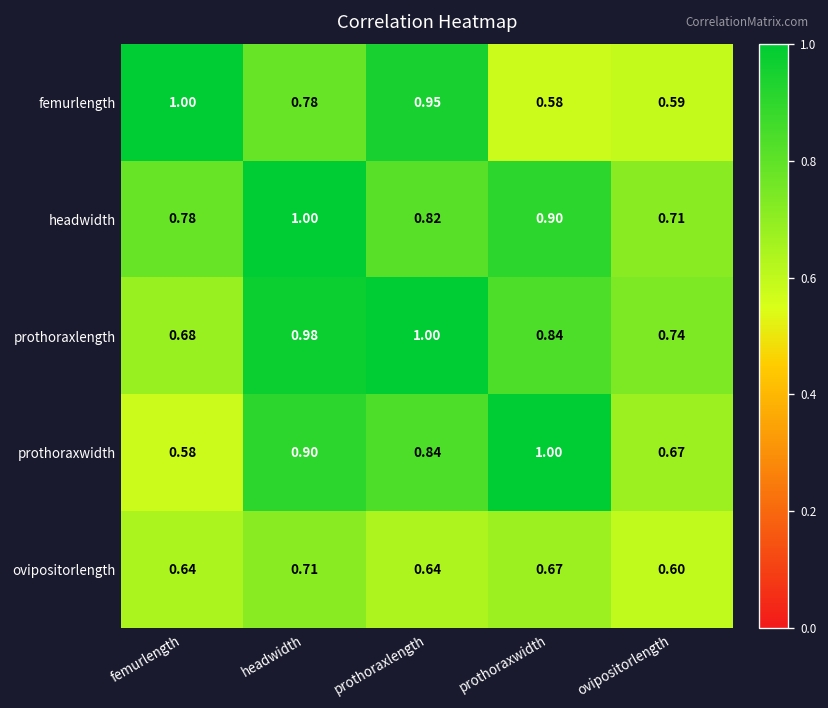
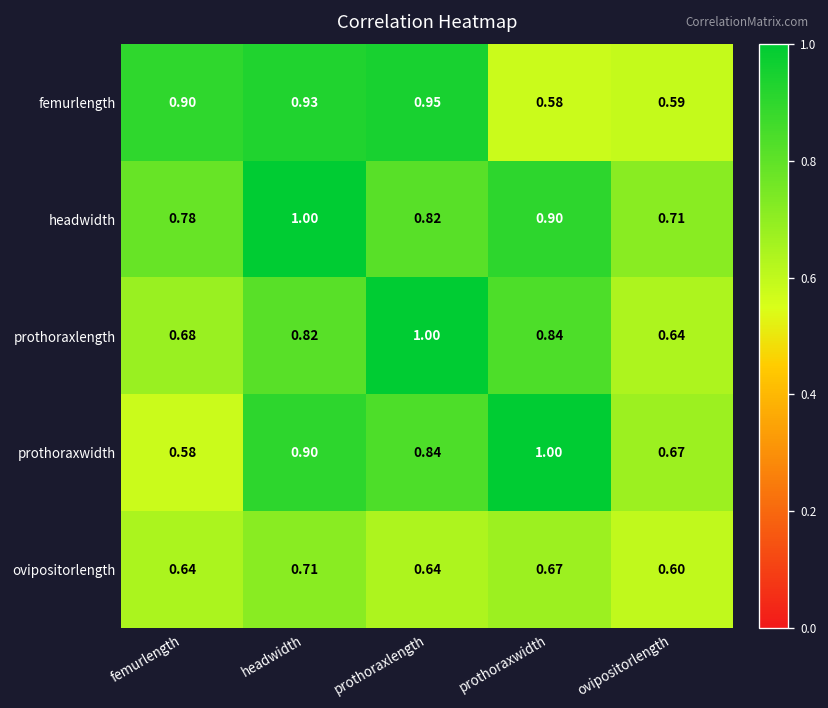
femurlength, femurlength: 1.00 -> 0.90
femurlength, headwidth: 0.78 -> 0.93
prothoraxlength, headwidth: 0.98 -> 0.82
prothoraxlength, ovipositorlength: 0.74 -> 0.64
